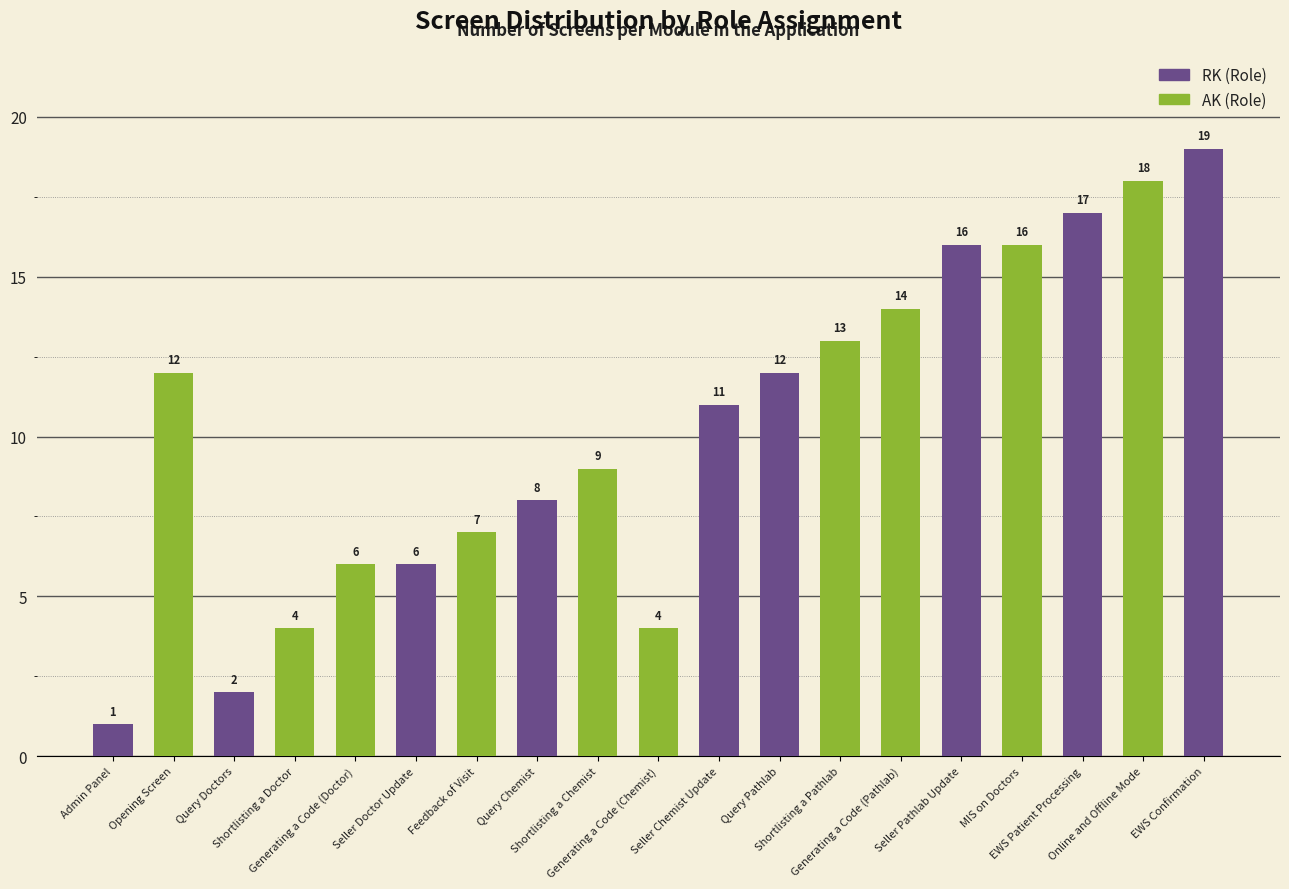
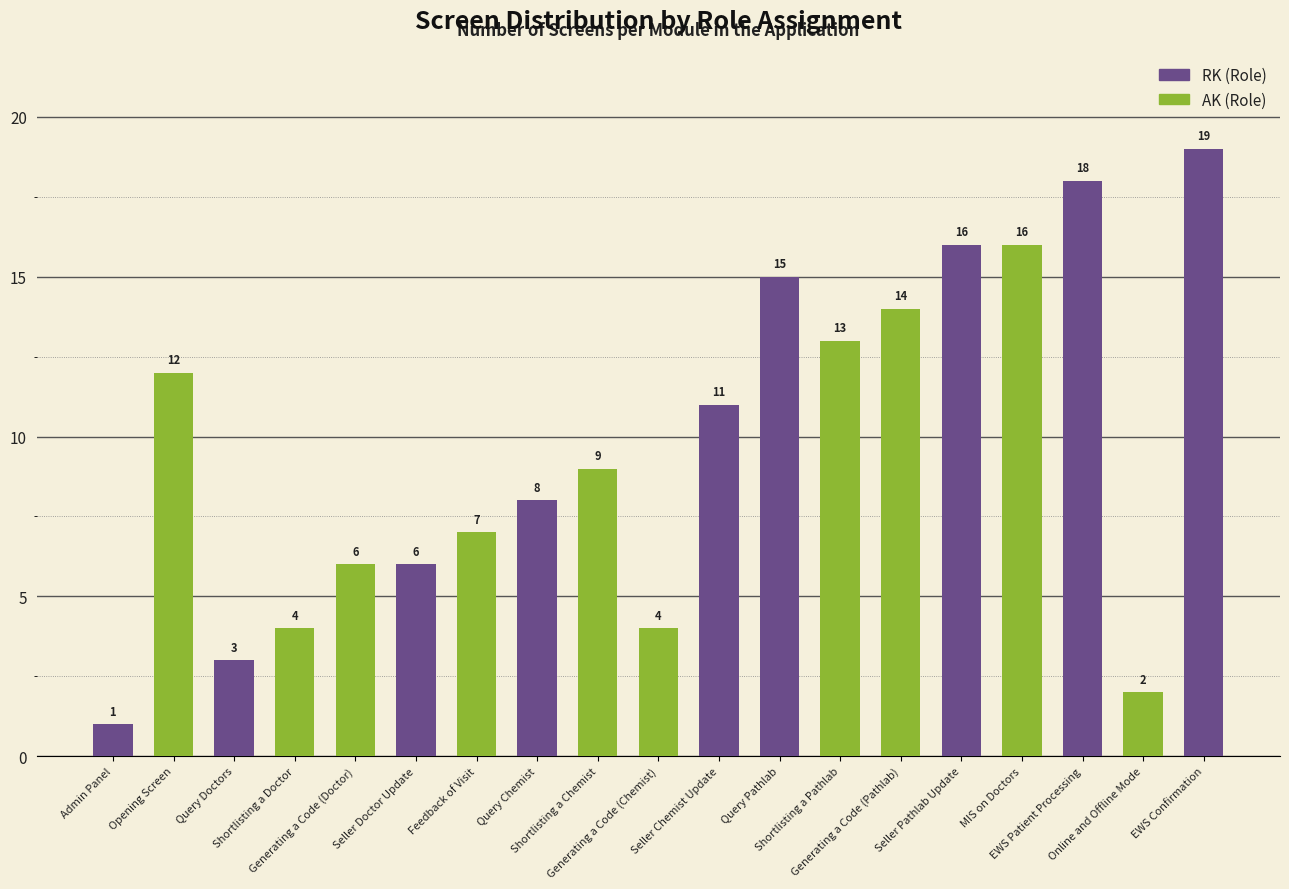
Query Doctors: 2 -> 3
Query Pathlab: 12 -> 15
EWS Patient Processing: 17 -> 18
Online and Offline Mode: 18 -> 2
